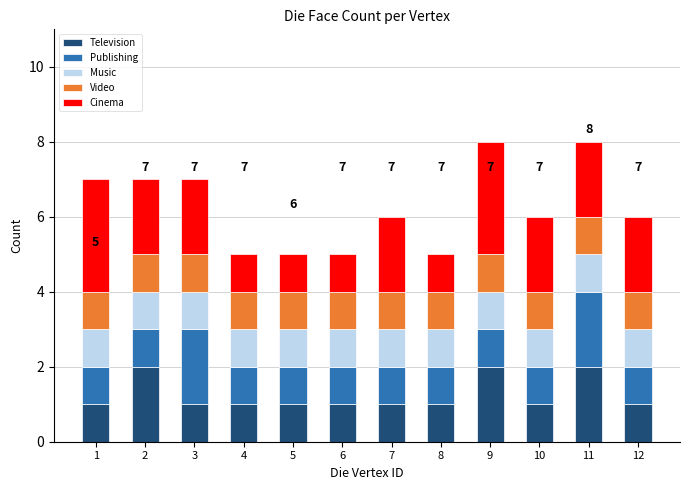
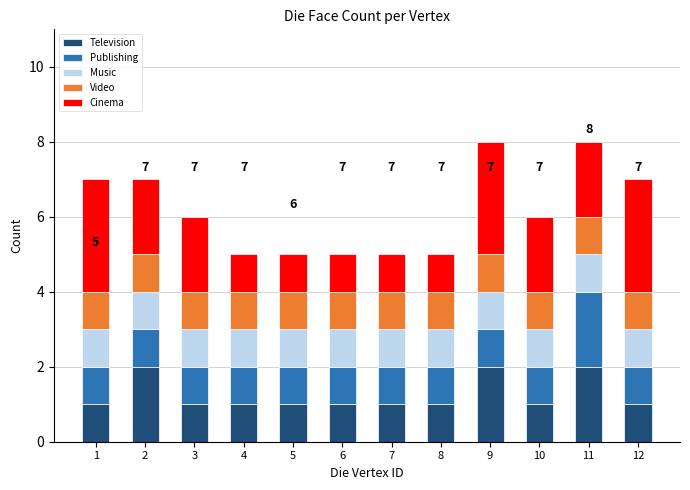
Publishing, 3: 2 -> 1
Cinema, 7: 2 -> 1
Cinema, 12: 2 -> 3
